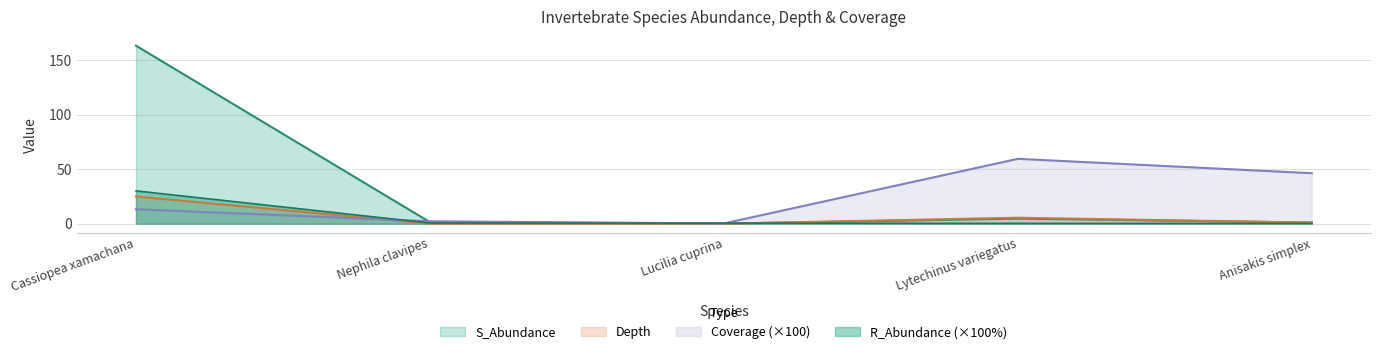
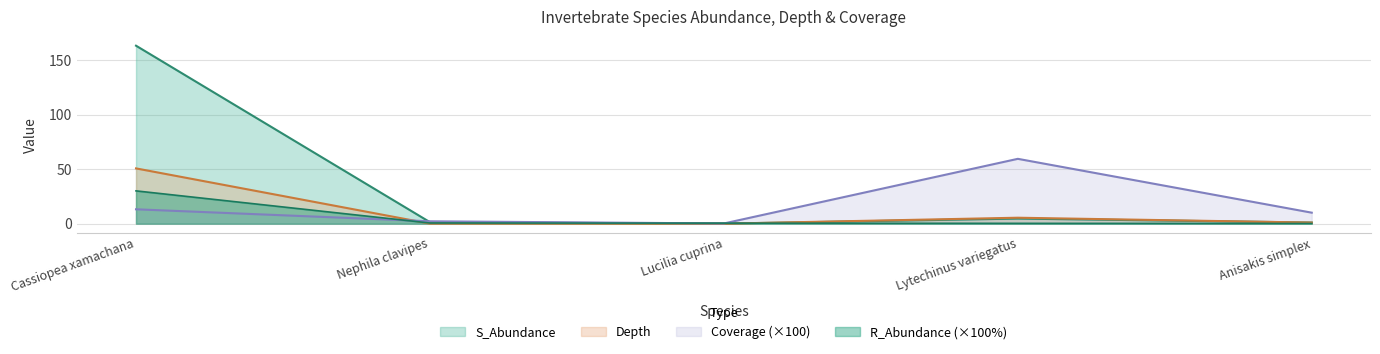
Depth, Cassiopea xamachana: 25 -> 51
Coverage (×100), Anisakis simplex: 46 -> 10
